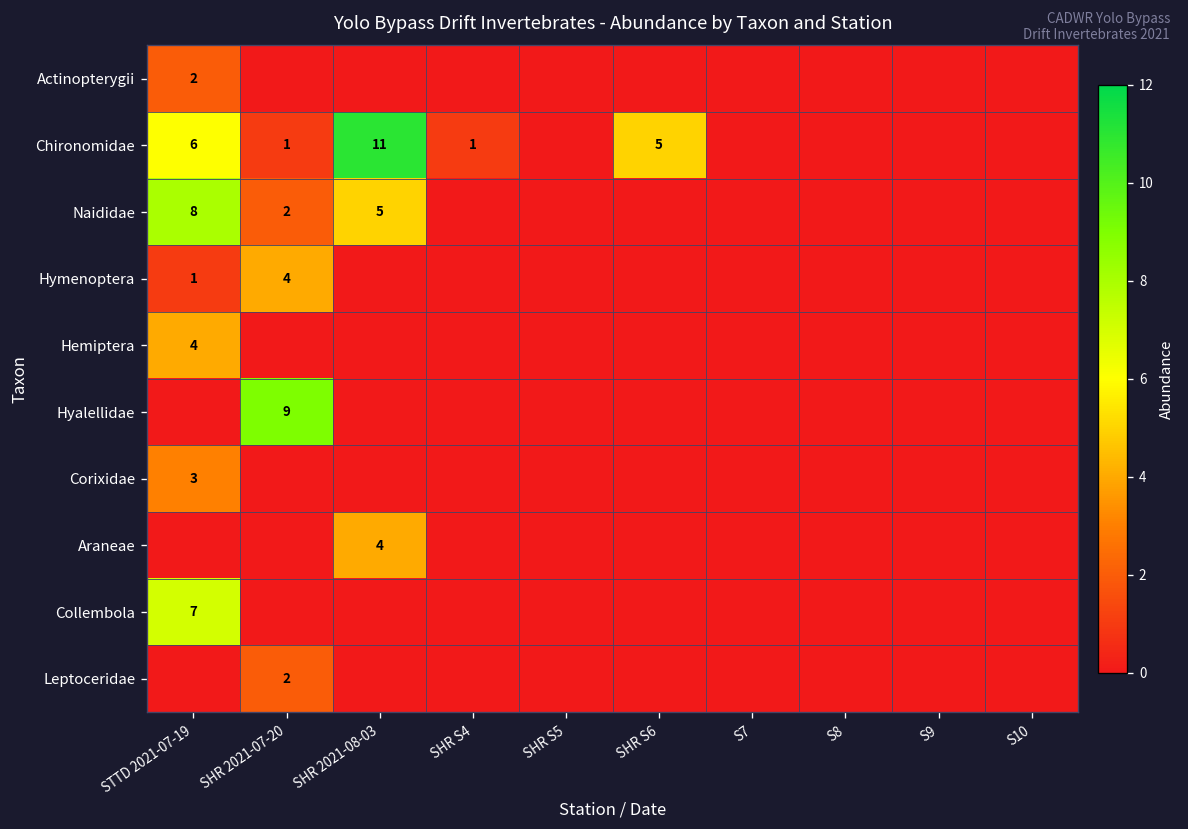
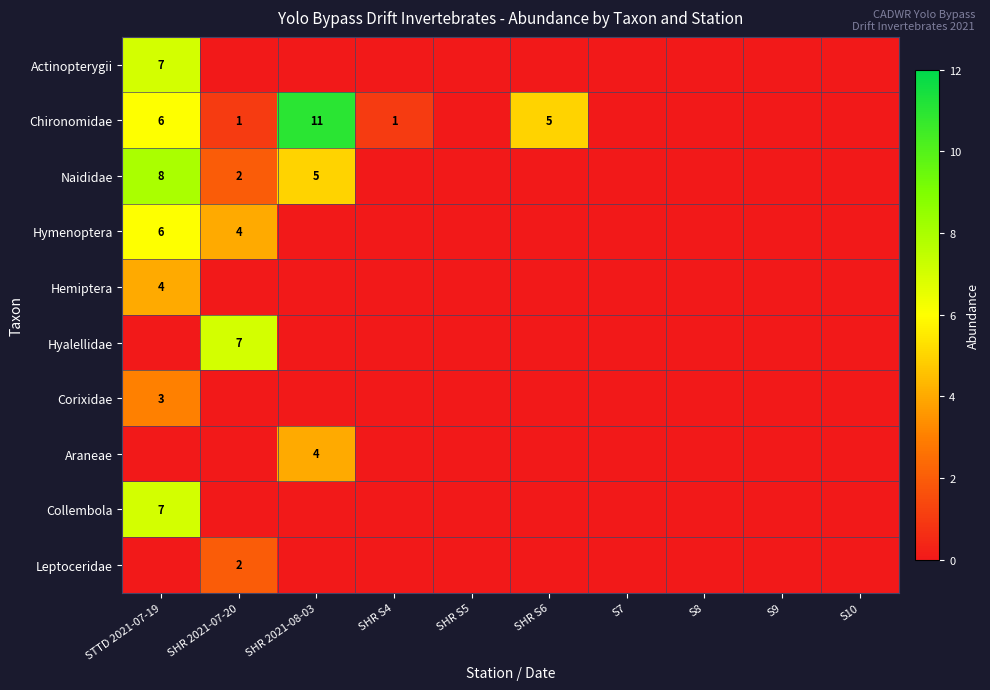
Actinopterygii, STTD 2021-07-19: 2 -> 7
Hymenoptera, STTD 2021-07-19: 1 -> 6
Hyalellidae, SHR 2021-07-20: 9 -> 7
